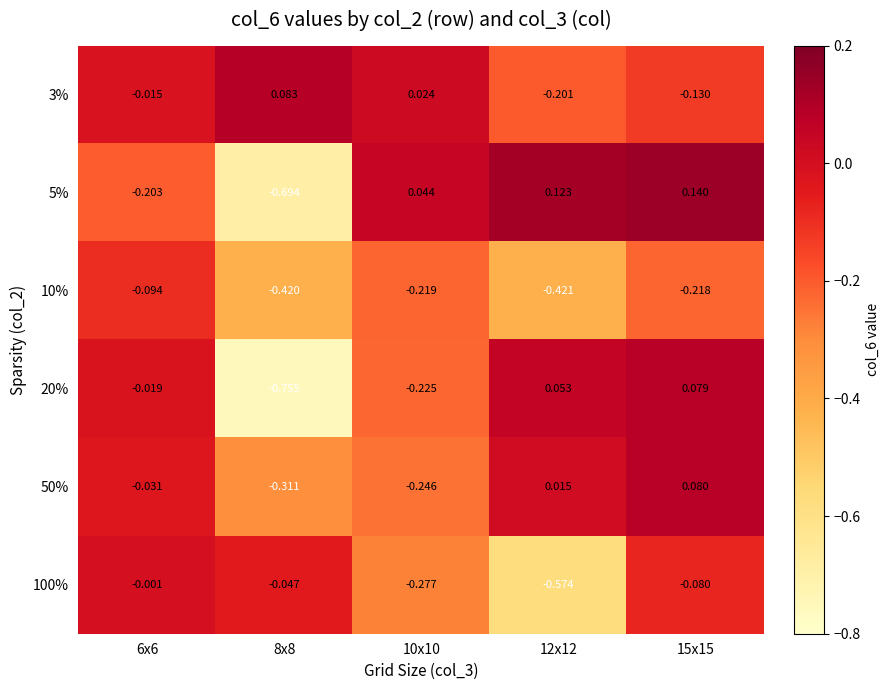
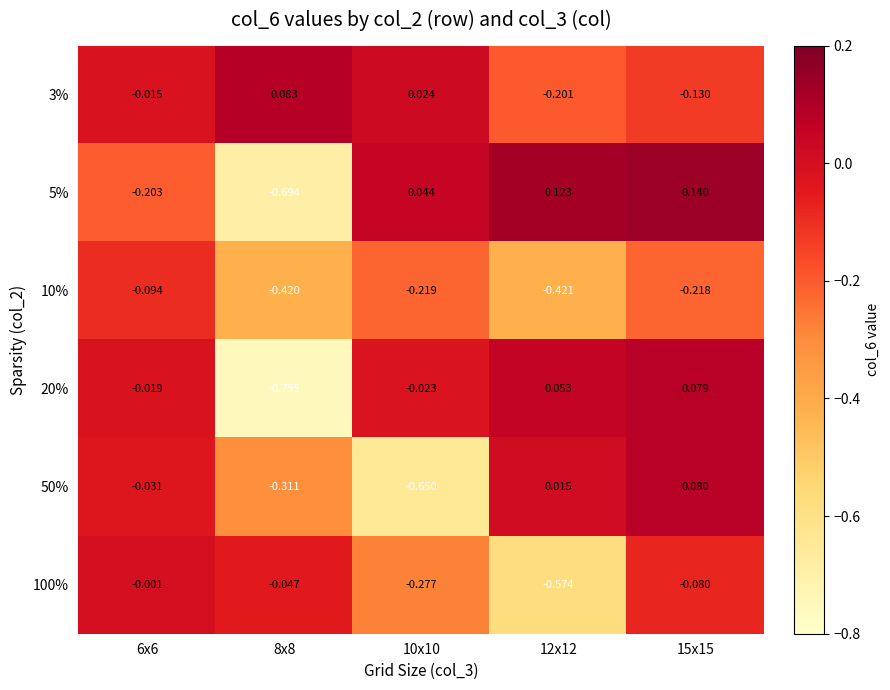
20%, 10x10: -0.225 -> -0.023
50%, 10x10: -0.246 -> -0.650
